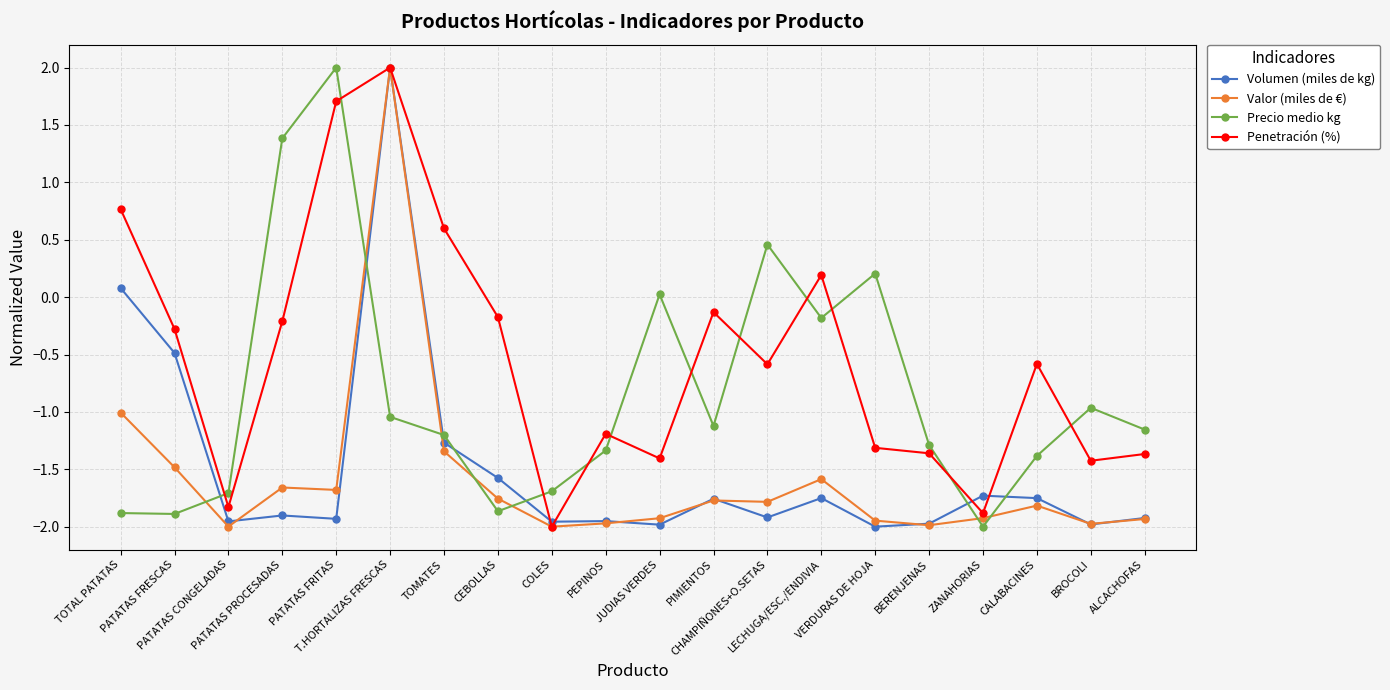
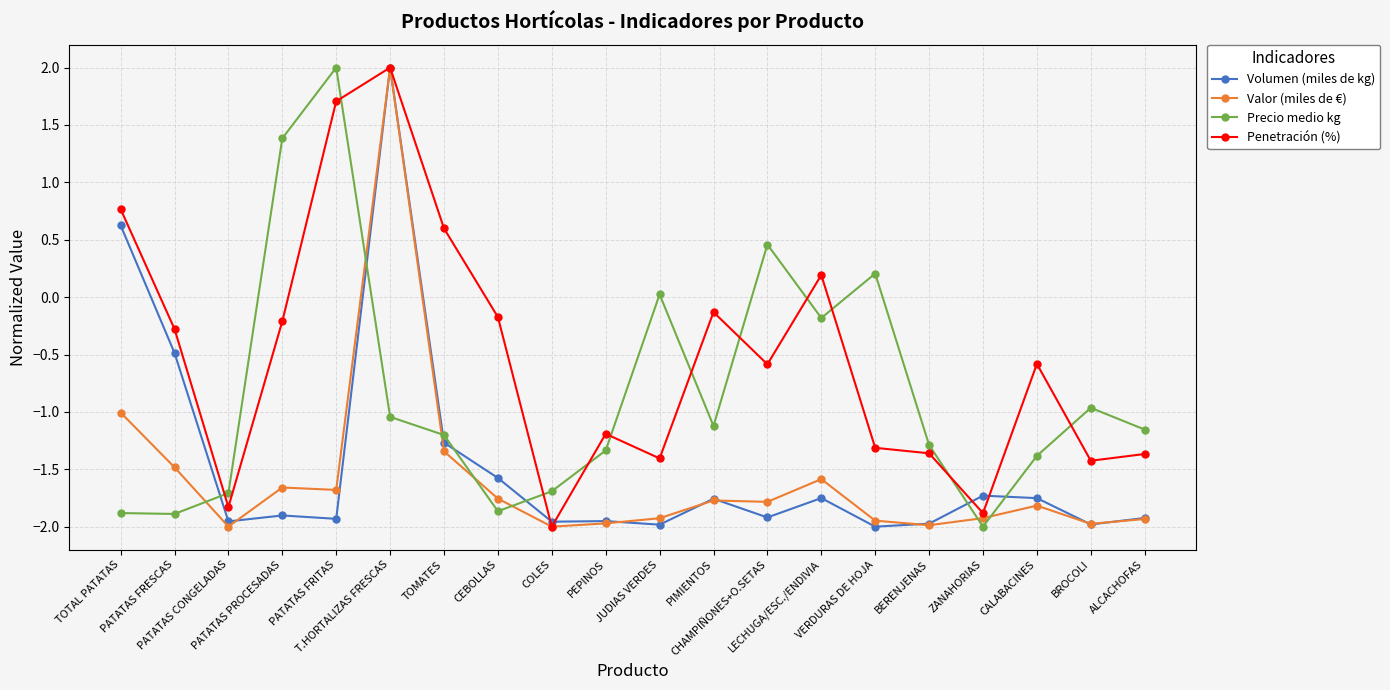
Volumen (miles de kg), TOTAL PATATAS: 0.08 -> 0.63
